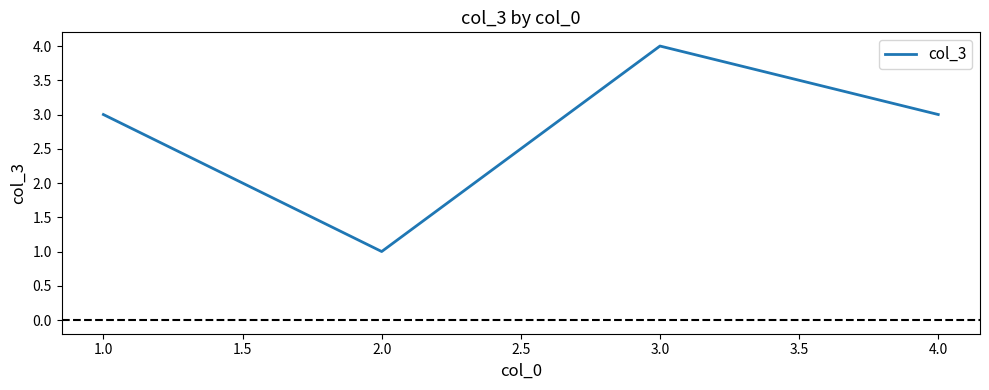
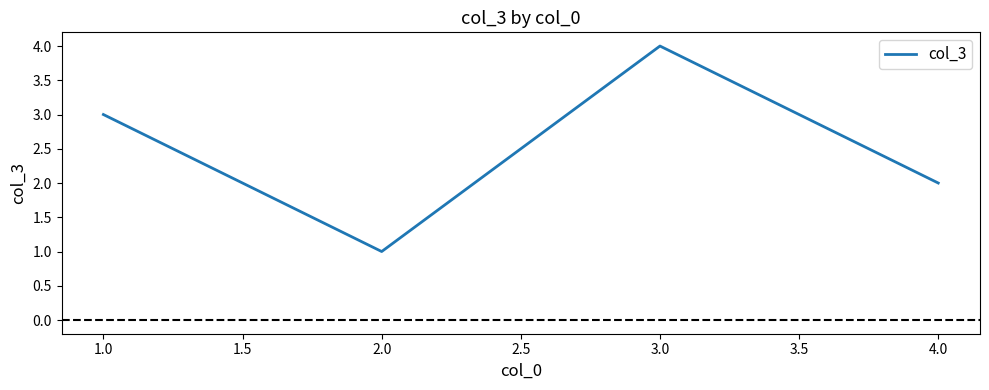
4.0: 3 -> 2
